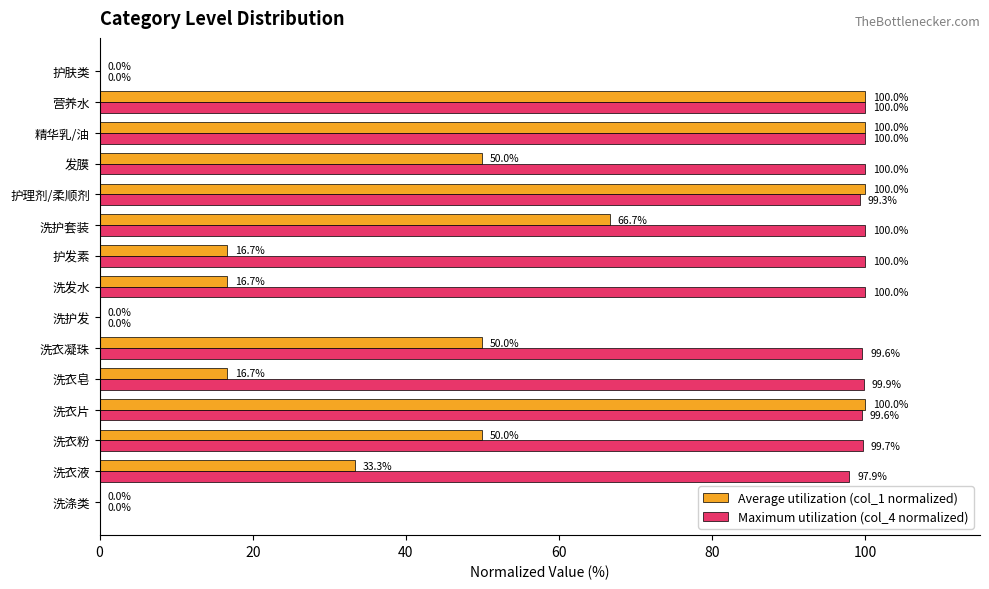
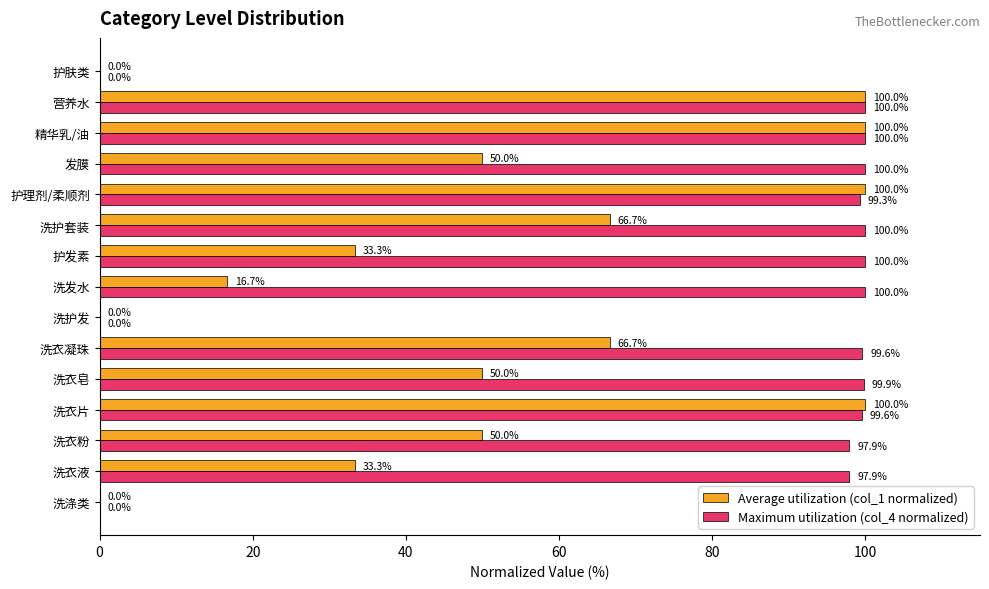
Average utilization (col_1 normalized), 护发素: 16.7% -> 33.3%
Average utilization (col_1 normalized), 洗衣凝珠: 50.0% -> 66.7%
Average utilization (col_1 normalized), 洗衣皂: 16.7% -> 50.0%
Maximum utilization (col_4 normalized), 洗衣粉: 99.7% -> 97.9%
